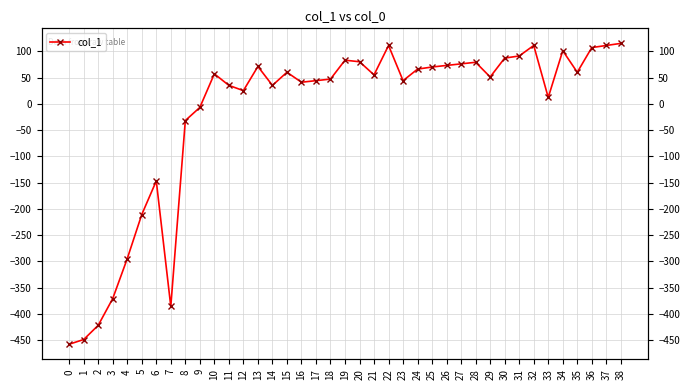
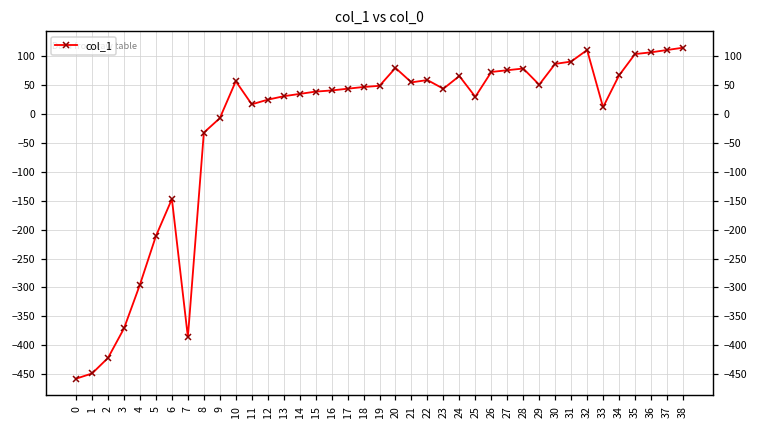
11: 40 -> 20
13: 70 -> 30
15: 60 -> 40
19: 80 -> 50
22: 110 -> 60
25: 70 -> 30
34: 100 -> 70
35: 60 -> 100
